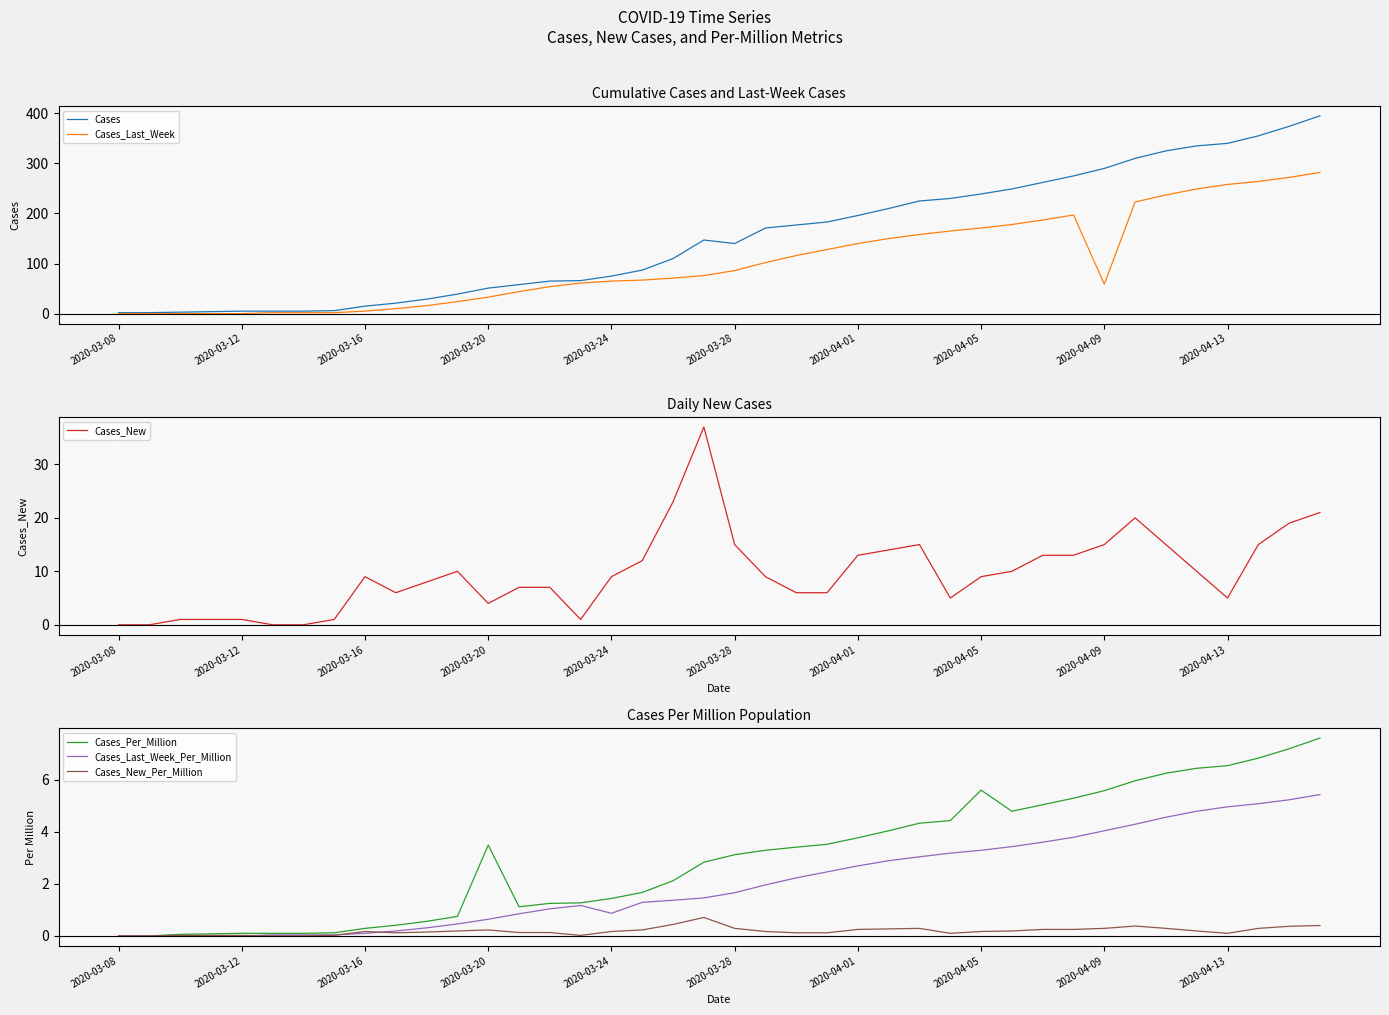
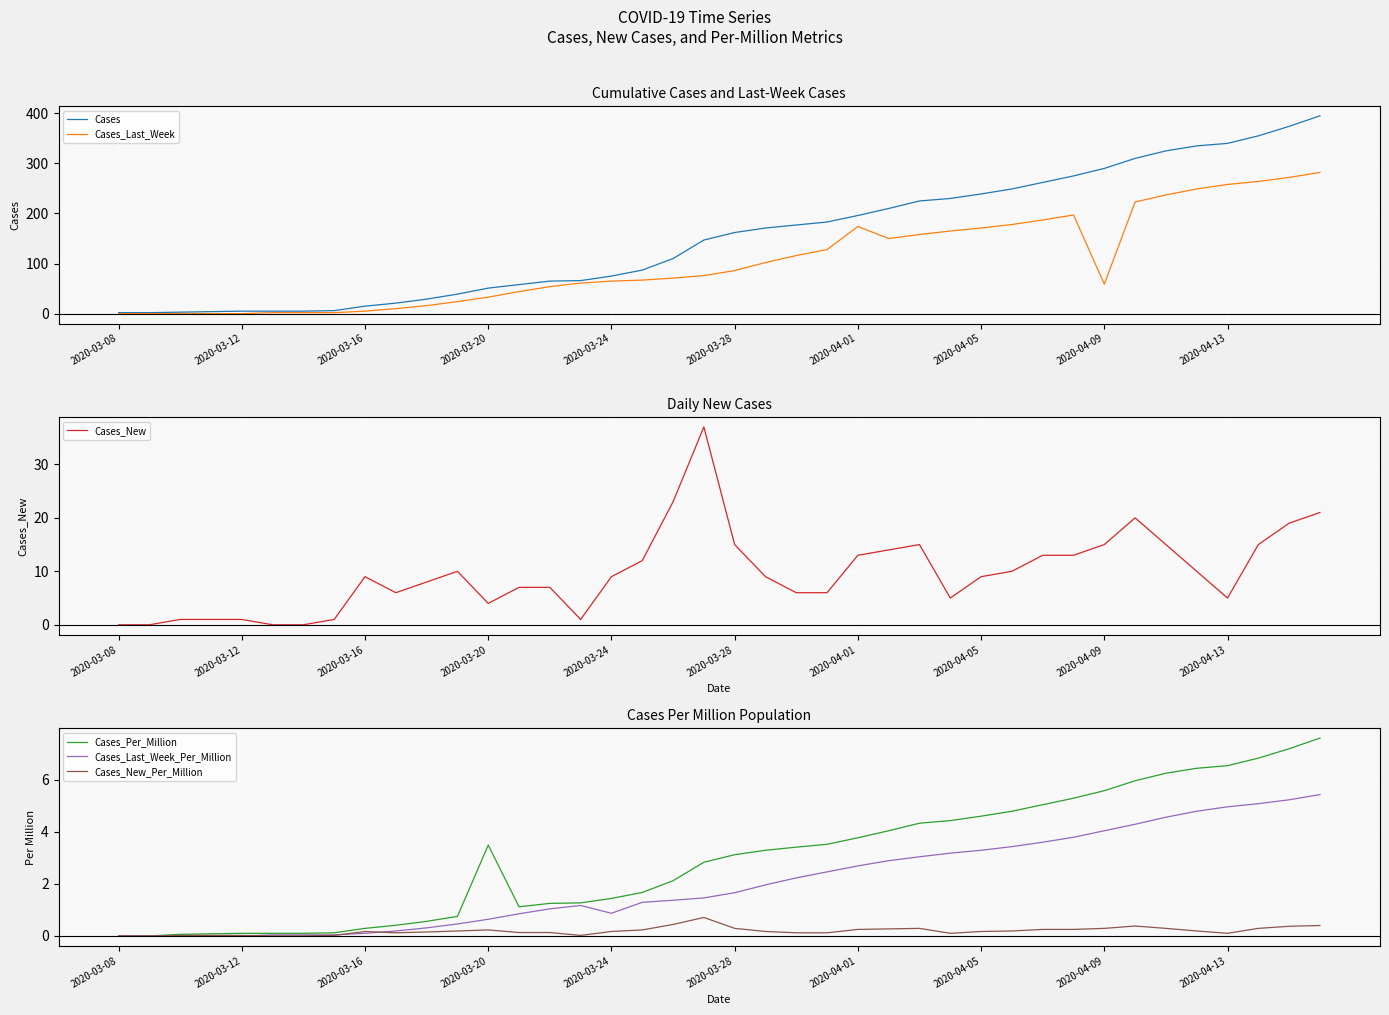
Cumulative Cases and Last-Week Cases, Cases, 2020-03-28: 140 -> 160
Cumulative Cases and Last-Week Cases, Cases_Last_Week, 2020-04-01: 140 -> 170
Cases Per Million Population, Cases_Per_Million, 2020-04-05: 5.6 -> 4.6
